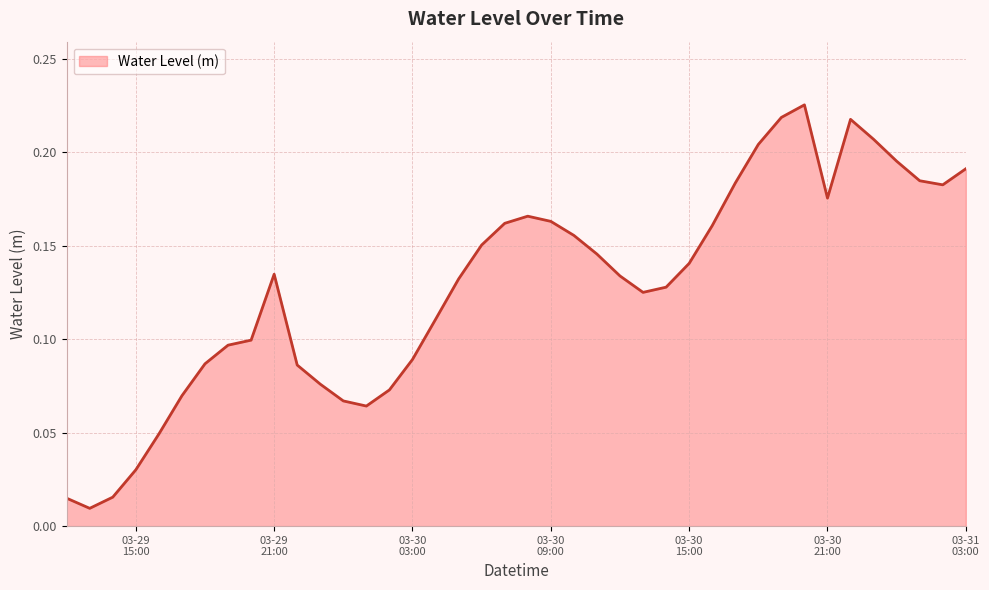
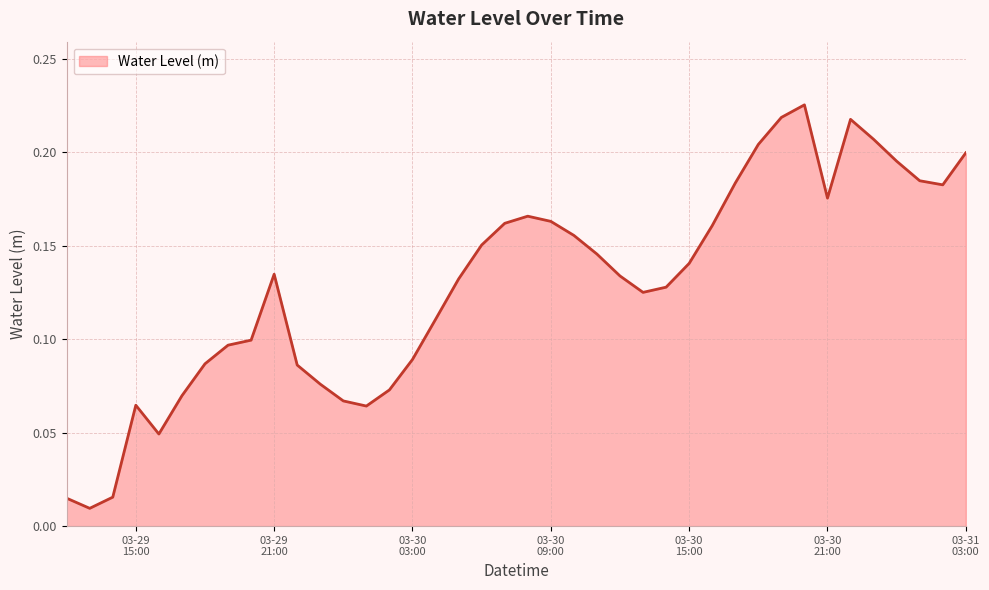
03-29 15:00: 0.030 -> 0.065
03-31 03:00: 0.191 -> 0.200
